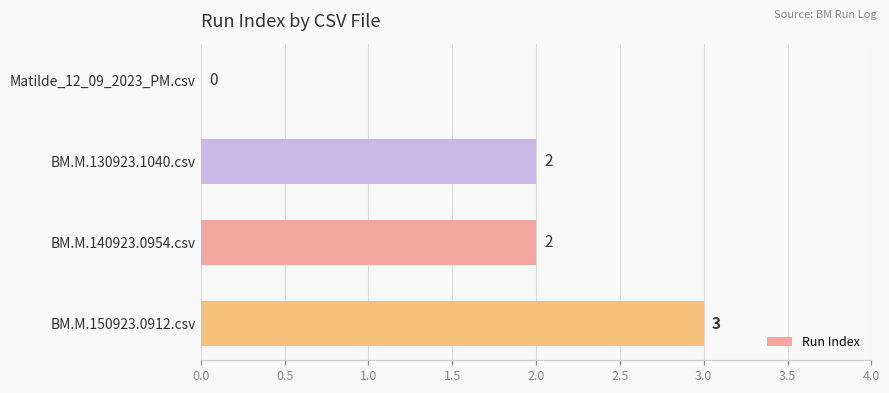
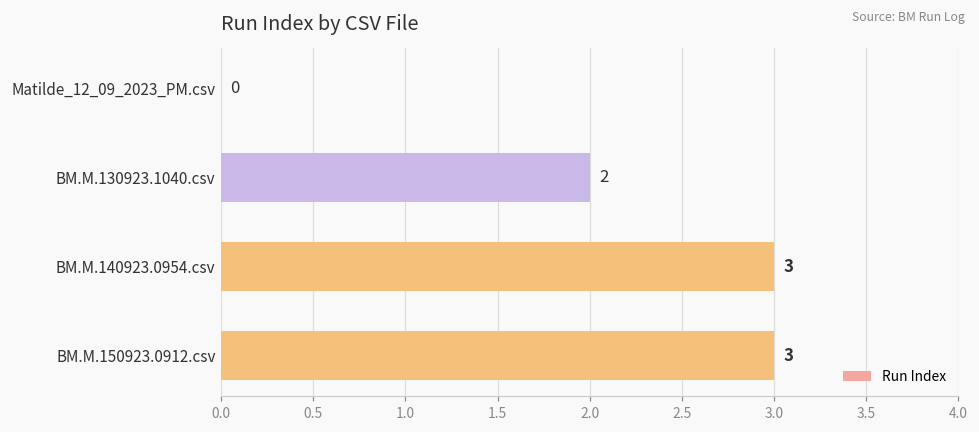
BM.M.140923.0954.csv: 2 -> 3
